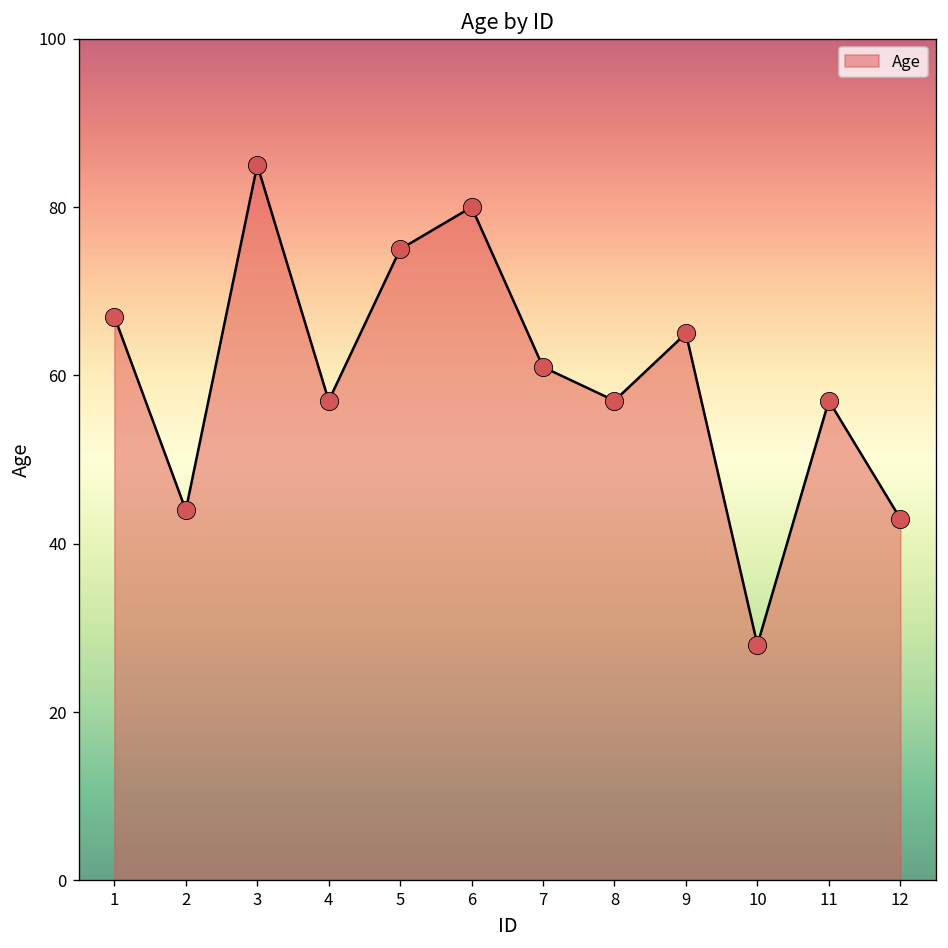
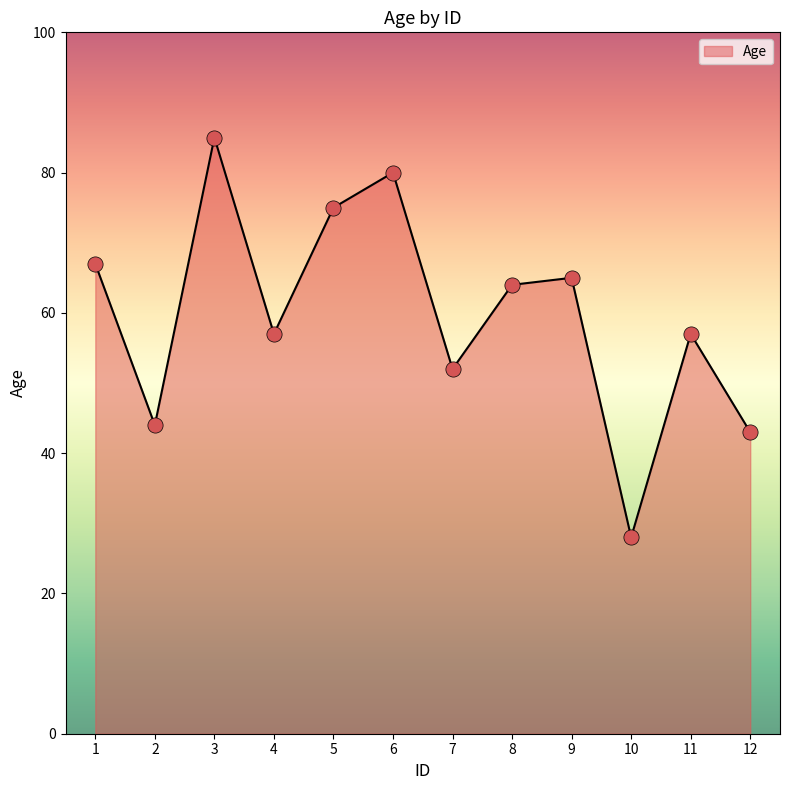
7: 61 -> 52
8: 57 -> 64
